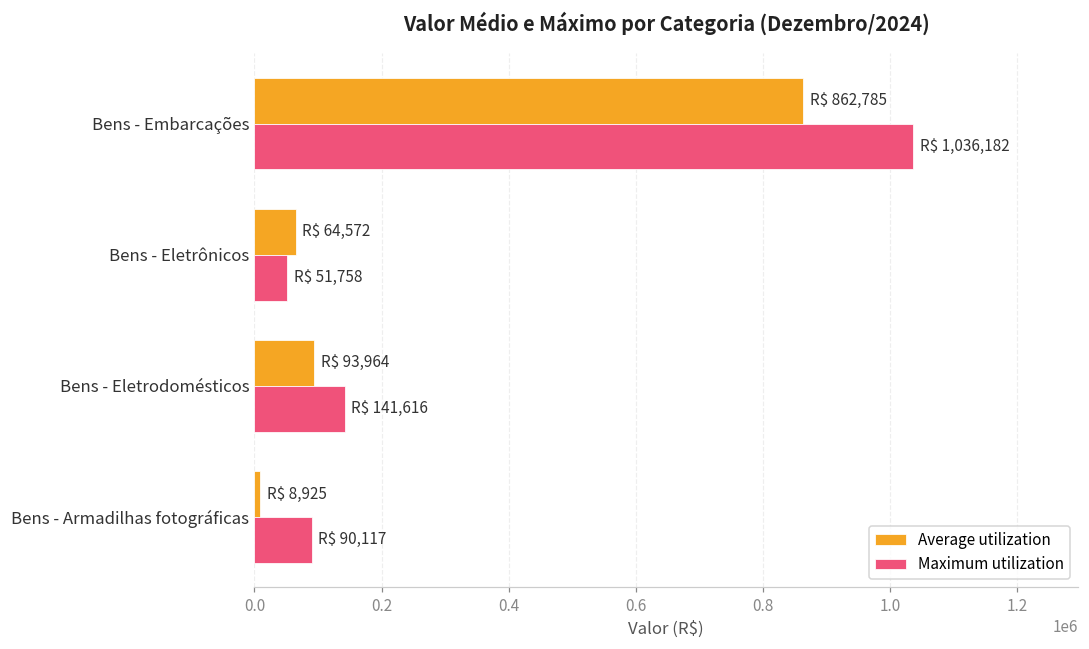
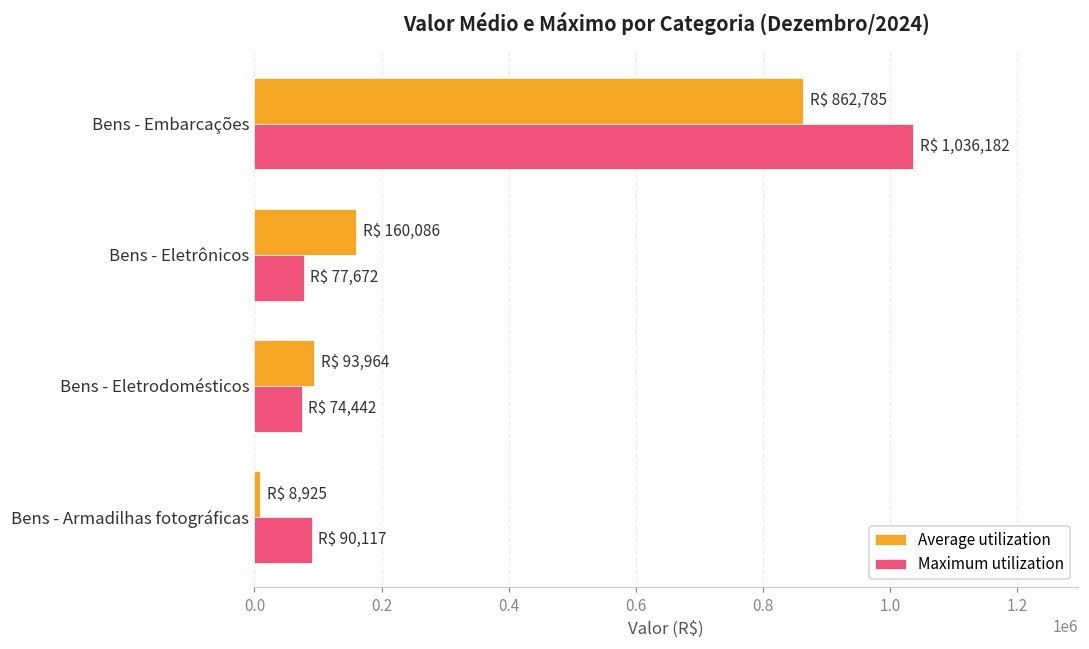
Average utilization, Bens - Eletrônicos: 64,572 -> 160,086
Maximum utilization, Bens - Eletrônicos: 51,758 -> 77,672
Maximum utilization, Bens - Eletrodomésticos: 141,616 -> 74,442
